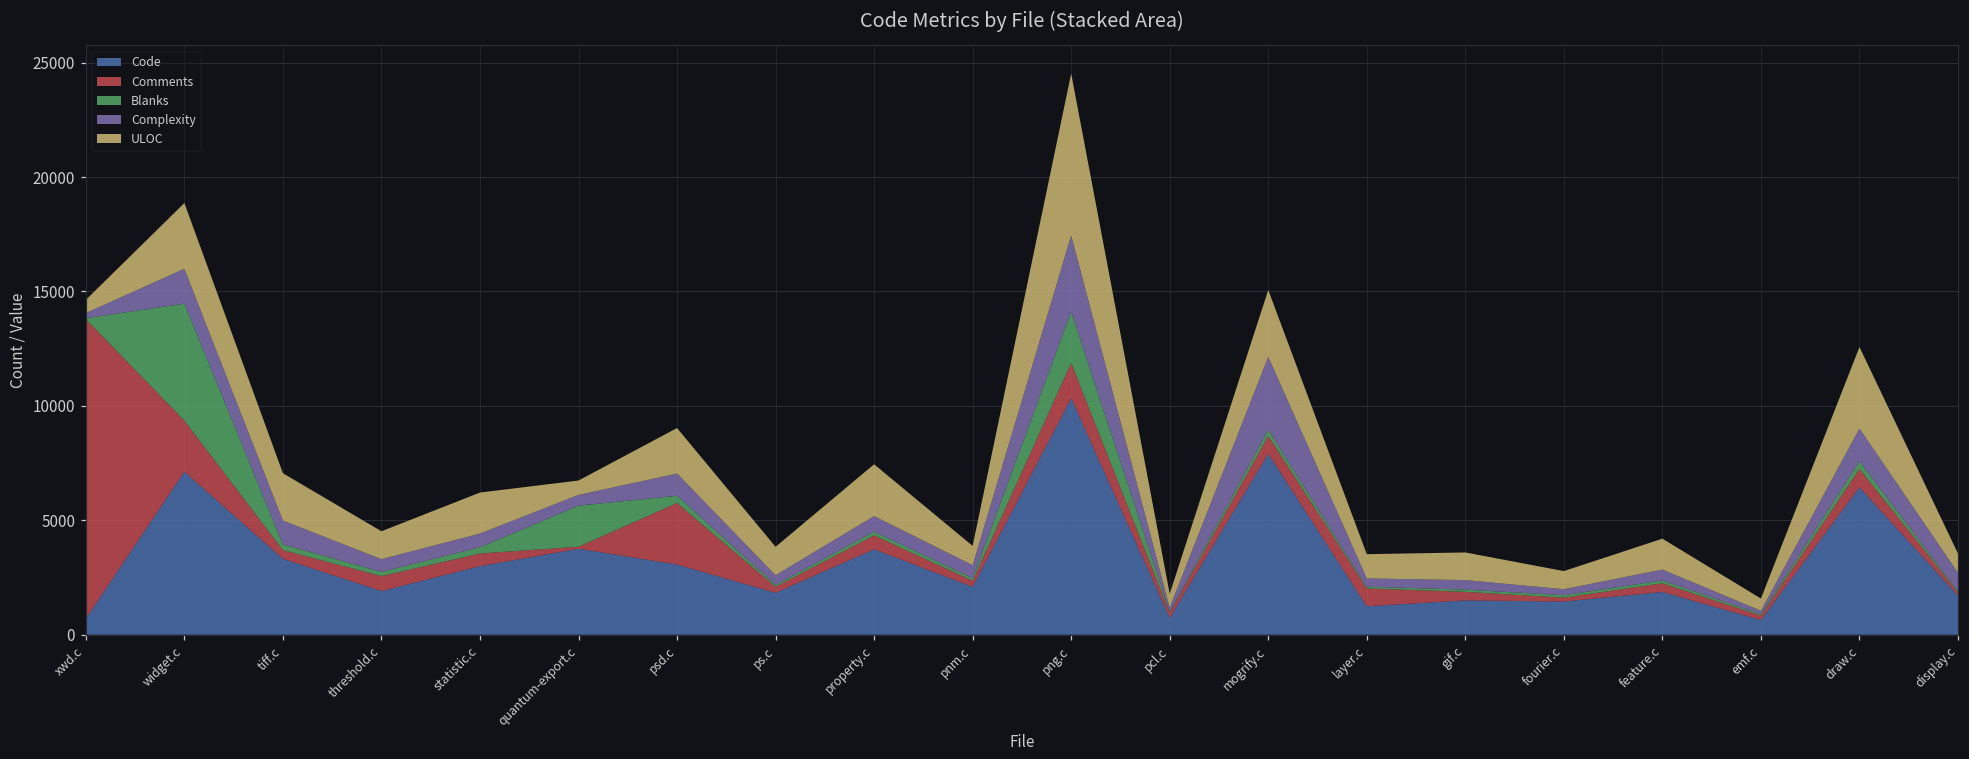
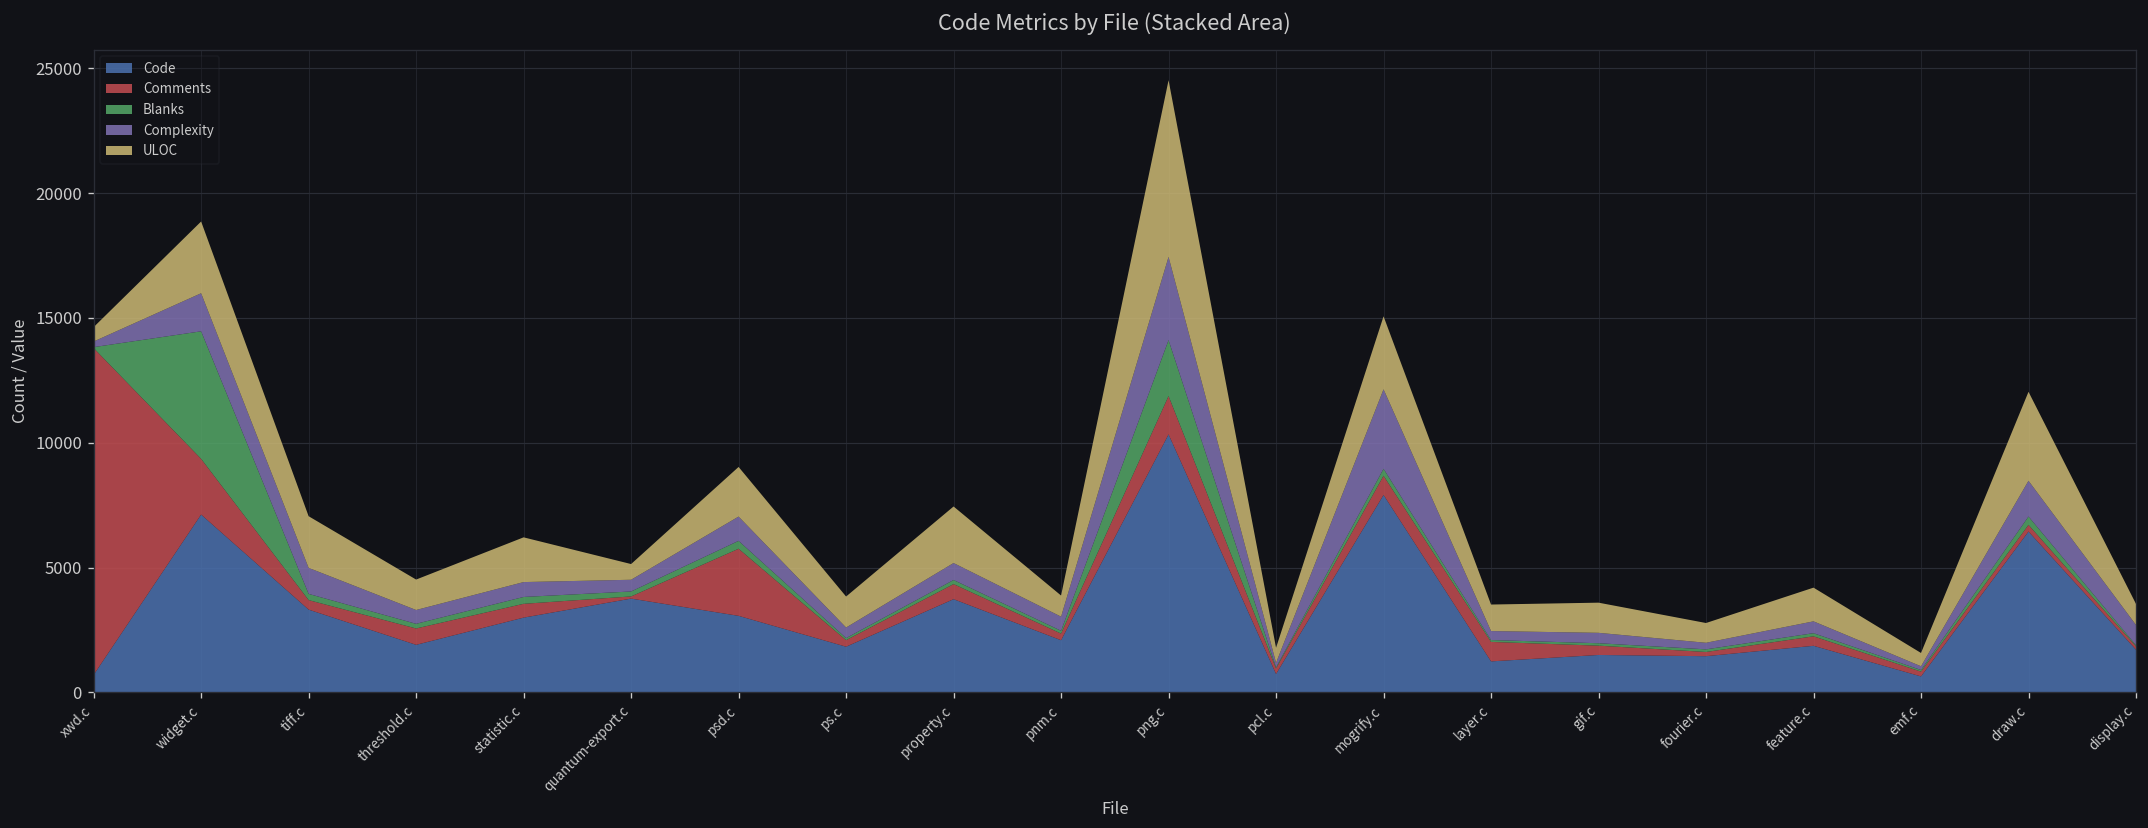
Blanks, quantum-export.c: 1800 -> 200
Comments, draw.c: 800 -> 300
